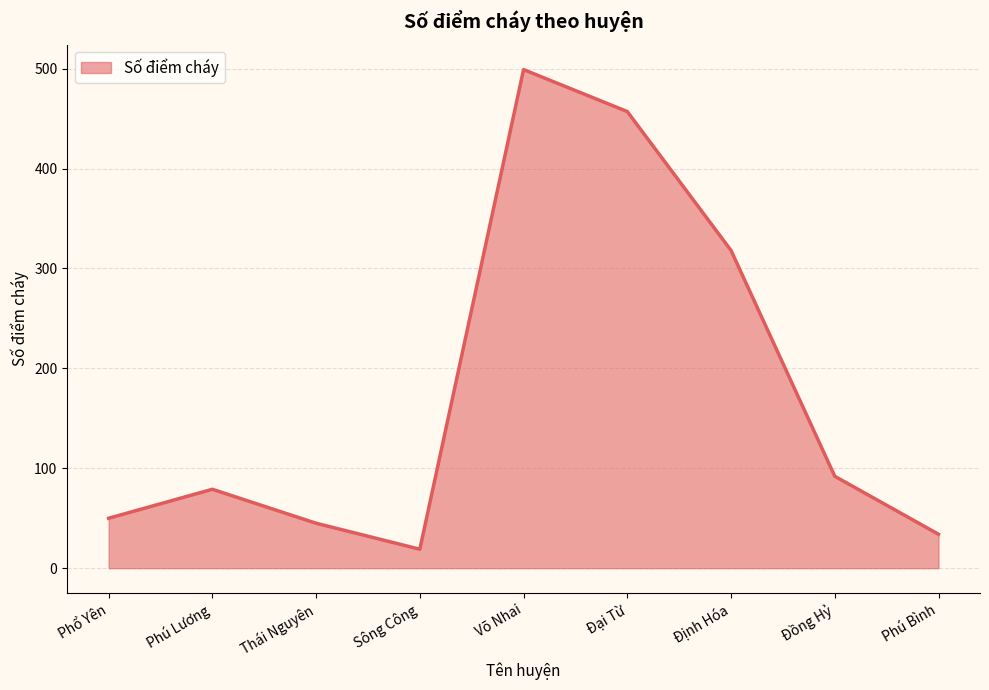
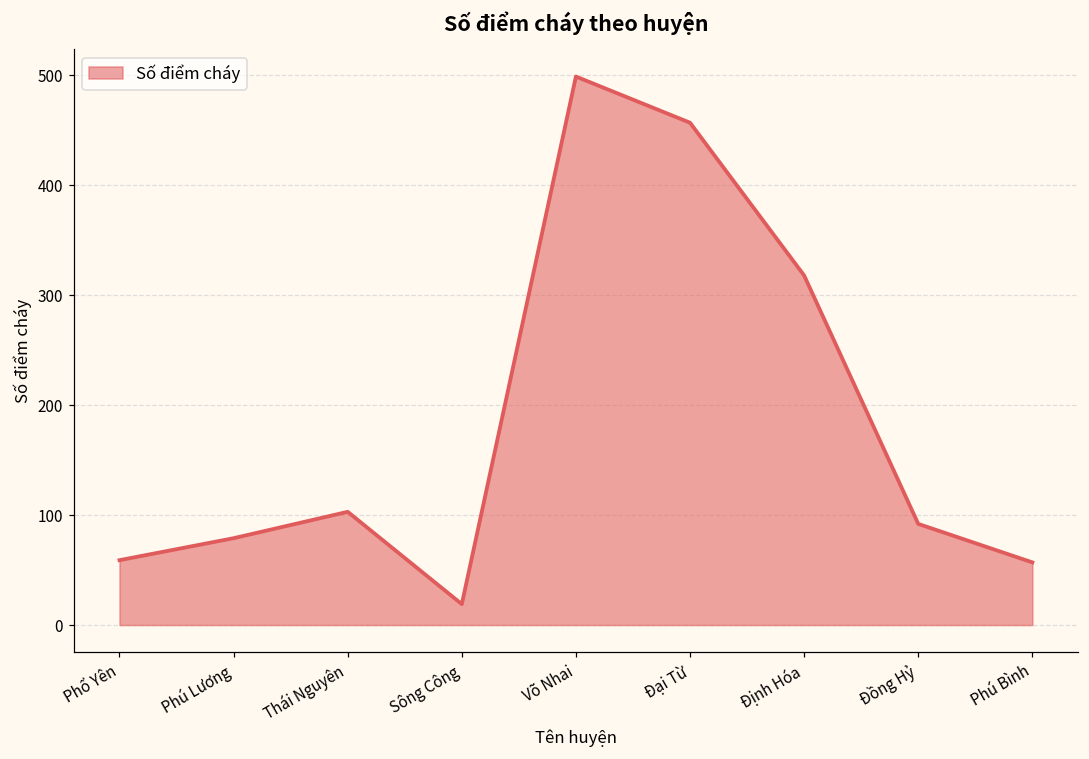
Phổ Yên: 50 -> 60
Thái Nguyên: 50 -> 100
Phú Bình: 30 -> 60
